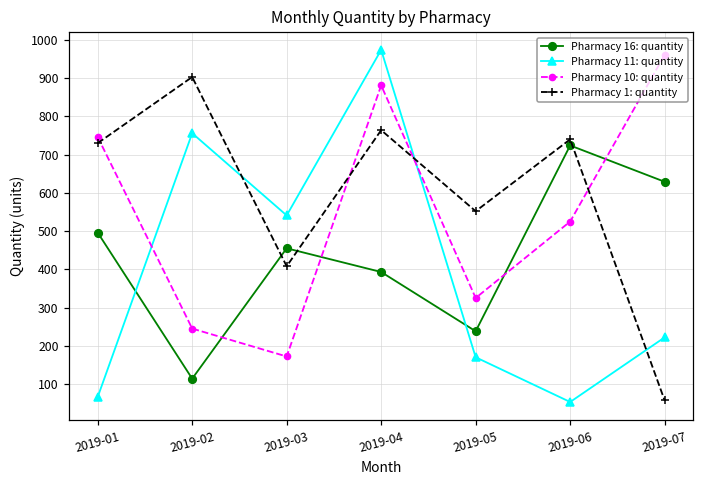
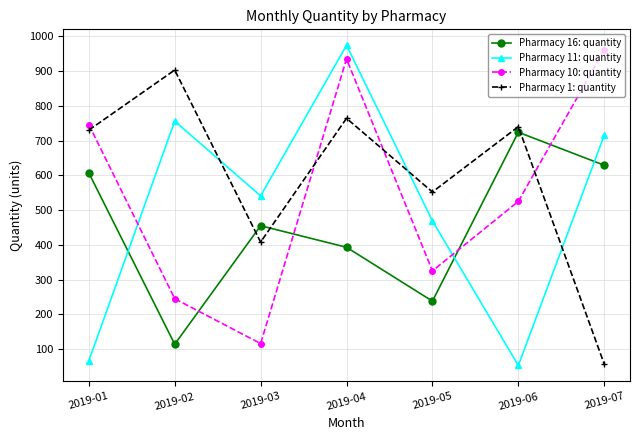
Pharmacy 16: quantity, 2019-01: 500 -> 610
Pharmacy 10: quantity, 2019-03: 170 -> 120
Pharmacy 10: quantity, 2019-04: 880 -> 940
Pharmacy 11: quantity, 2019-05: 170 -> 470
Pharmacy 11: quantity, 2019-07: 220 -> 720
